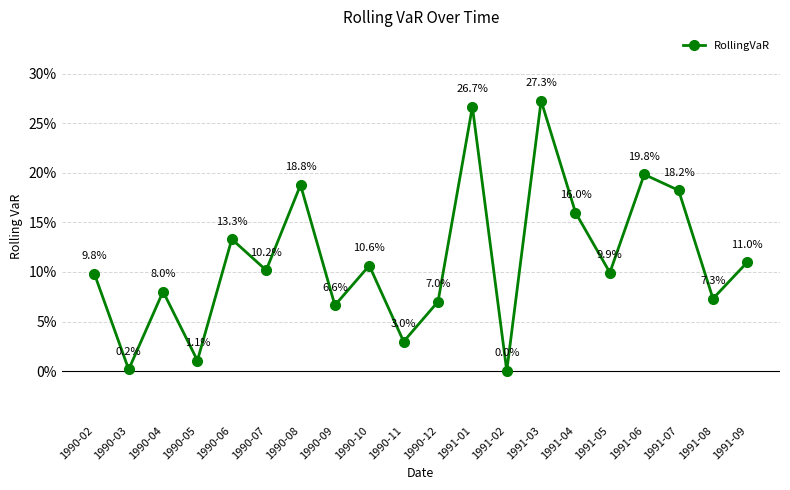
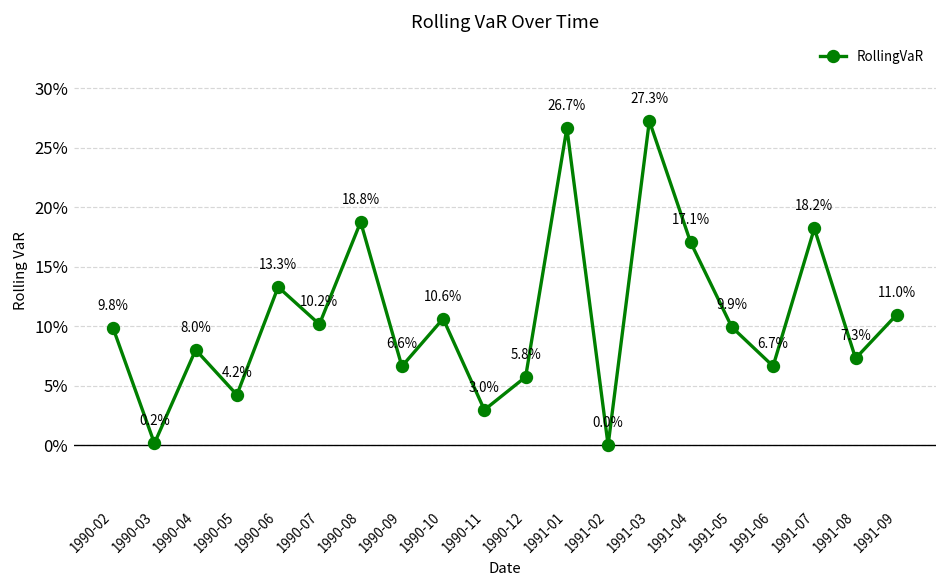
1990-05: 1.1% -> 4.2%
1990-12: 7.0% -> 5.8%
1991-04: 16.0% -> 17.1%
1991-06: 19.8% -> 6.7%
